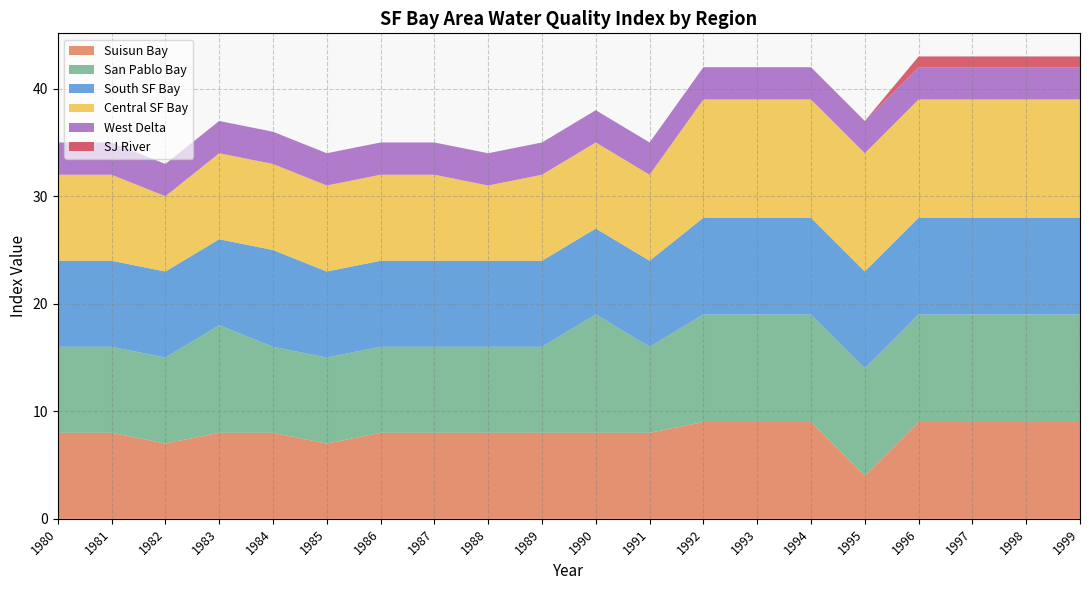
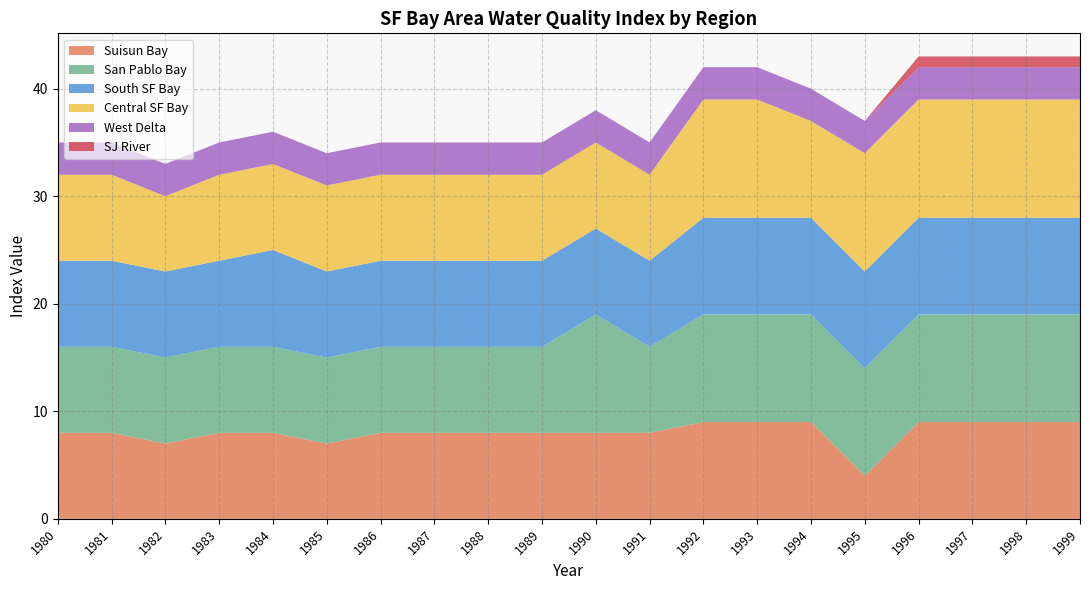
San Pablo Bay, 1983: 10 -> 8
Central SF Bay, 1988: 7 -> 8
Central SF Bay, 1994: 11 -> 9
